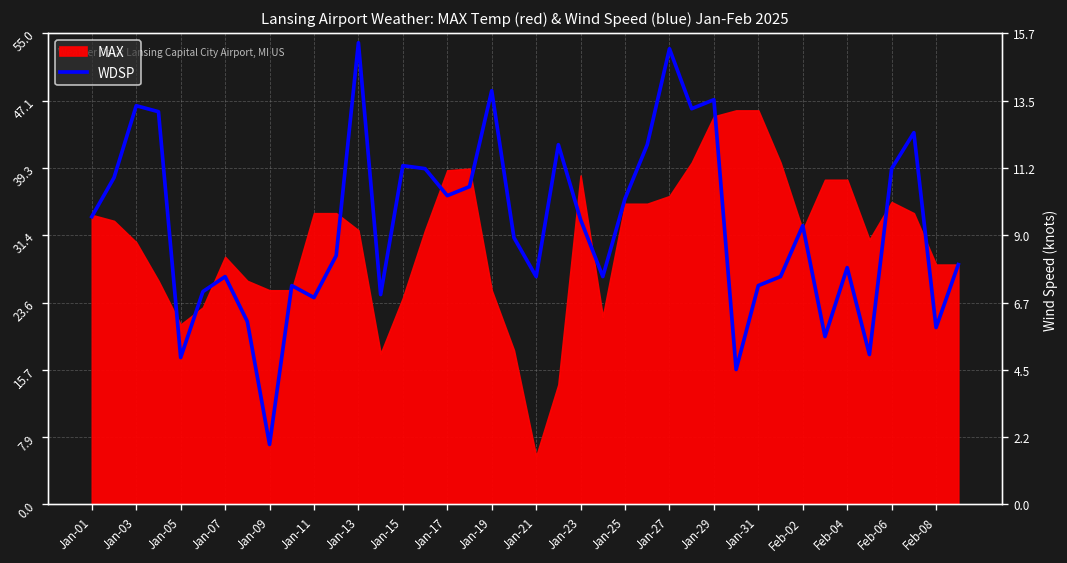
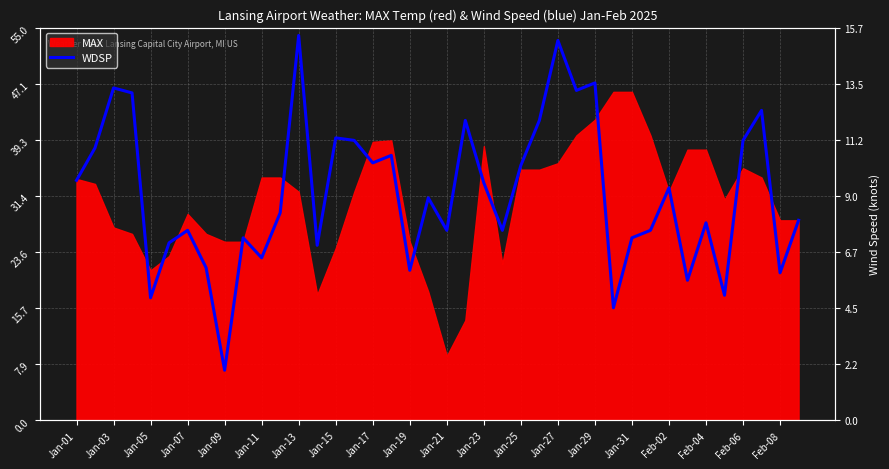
MAX, Jan-03: 31 -> 27
WDSP, Jan-11: 24 -> 23
WDSP, Jan-19: 48 -> 21
MAX, Jan-21: 6 -> 9
MAX, Jan-29: 45 -> 42
